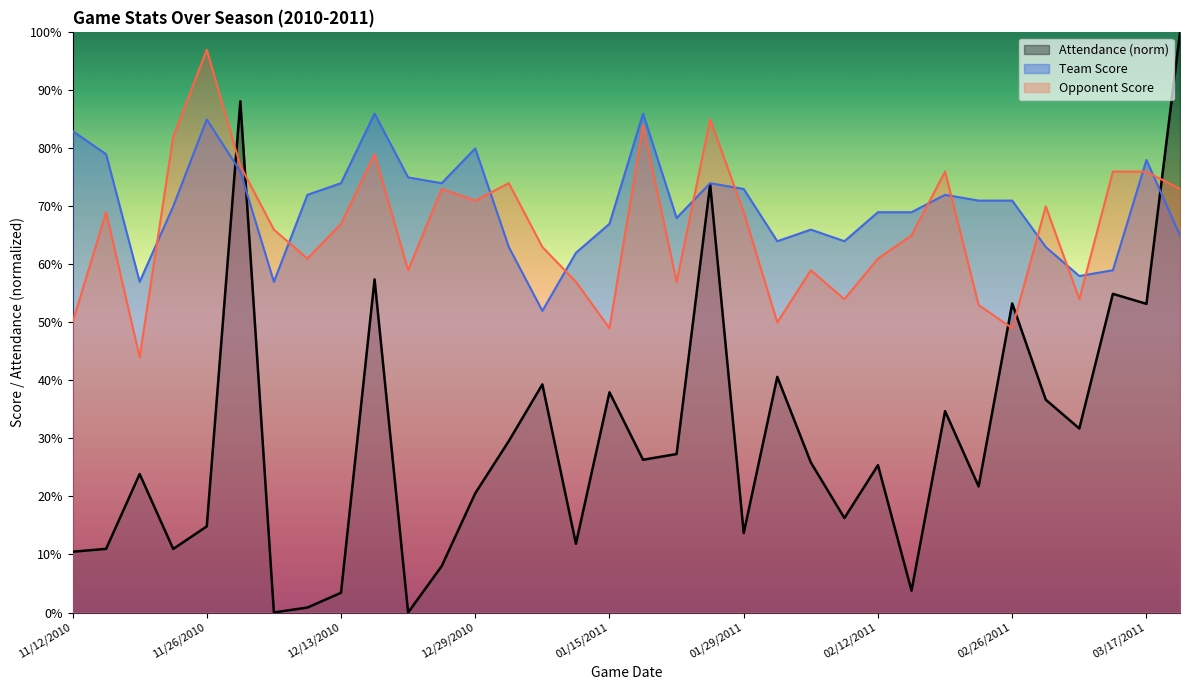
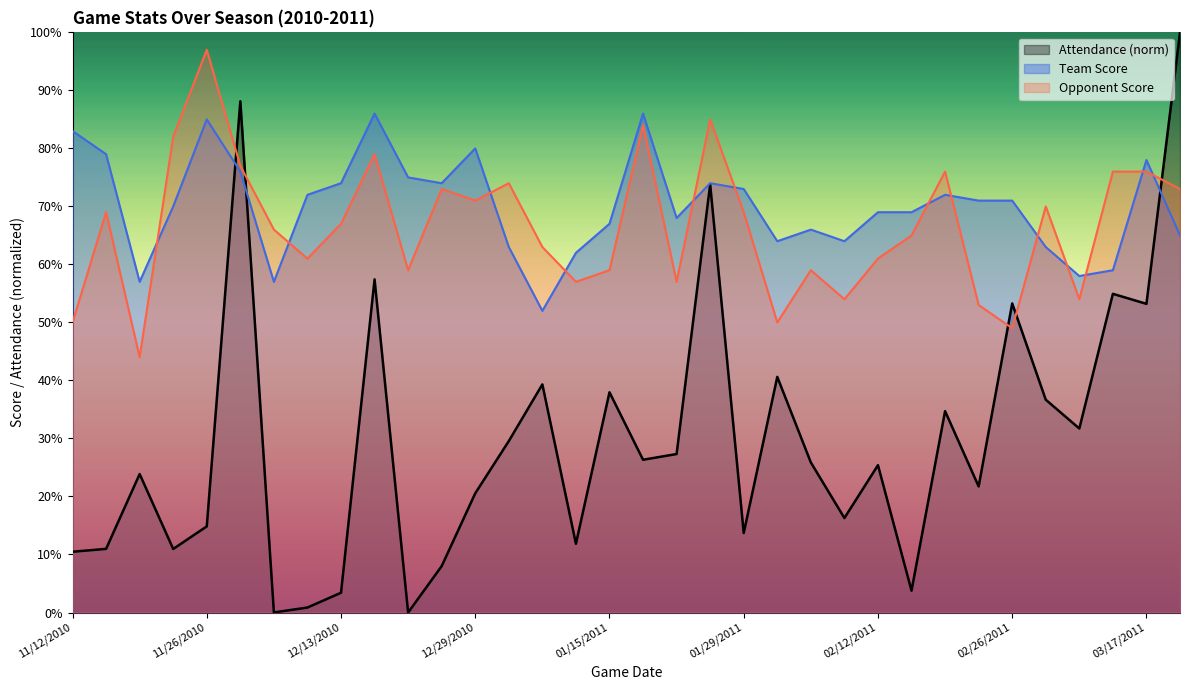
Opponent Score, 01/15/2011: 49% -> 59%
